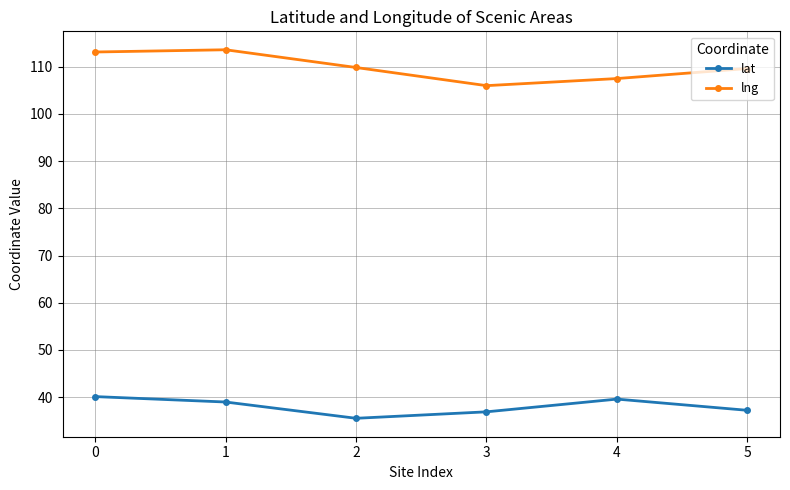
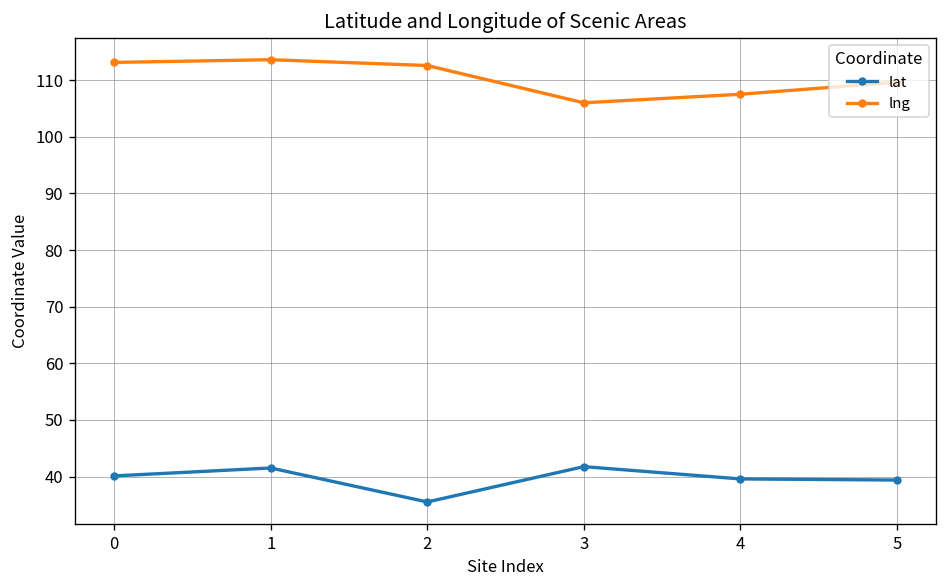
lat, 1: 39 -> 42
lng, 2: 110 -> 113
lat, 3: 37 -> 42
lat, 5: 37 -> 39
